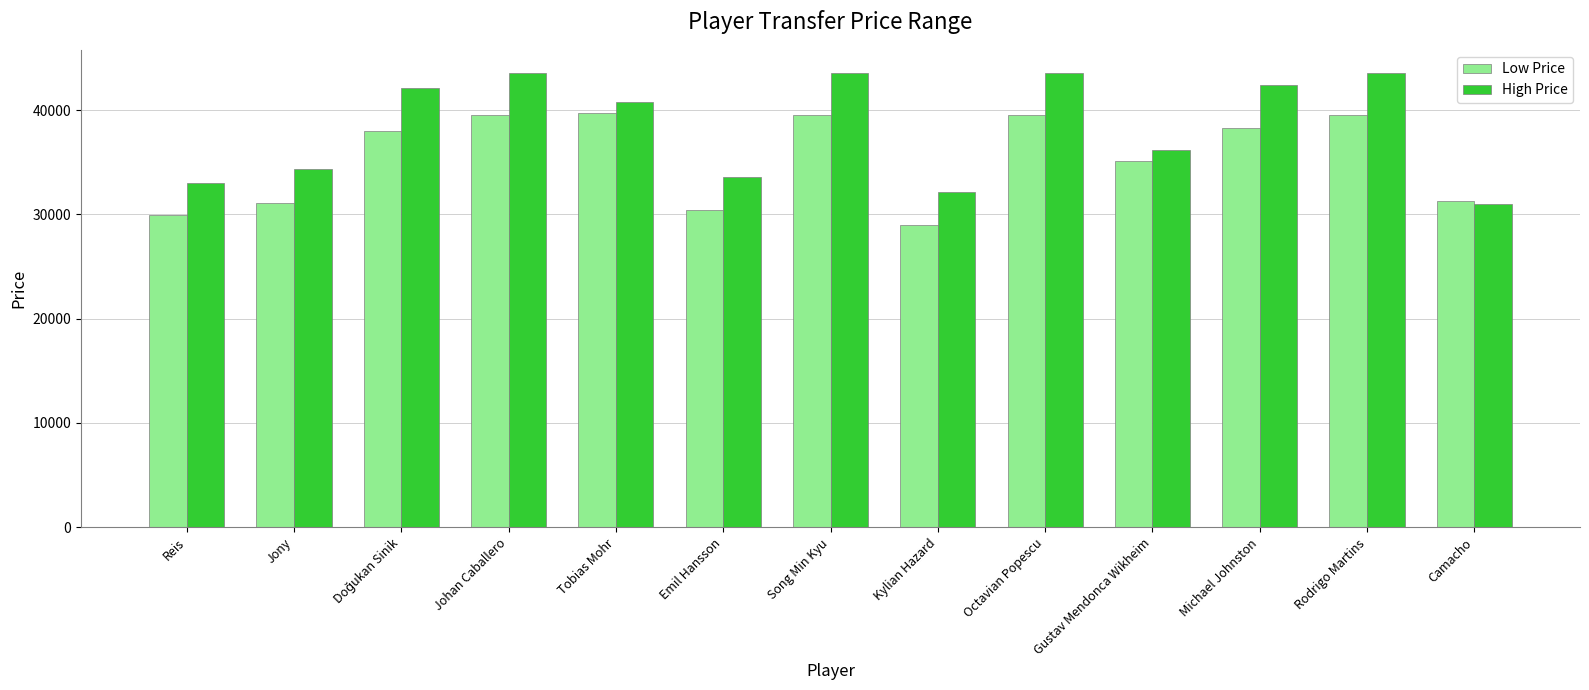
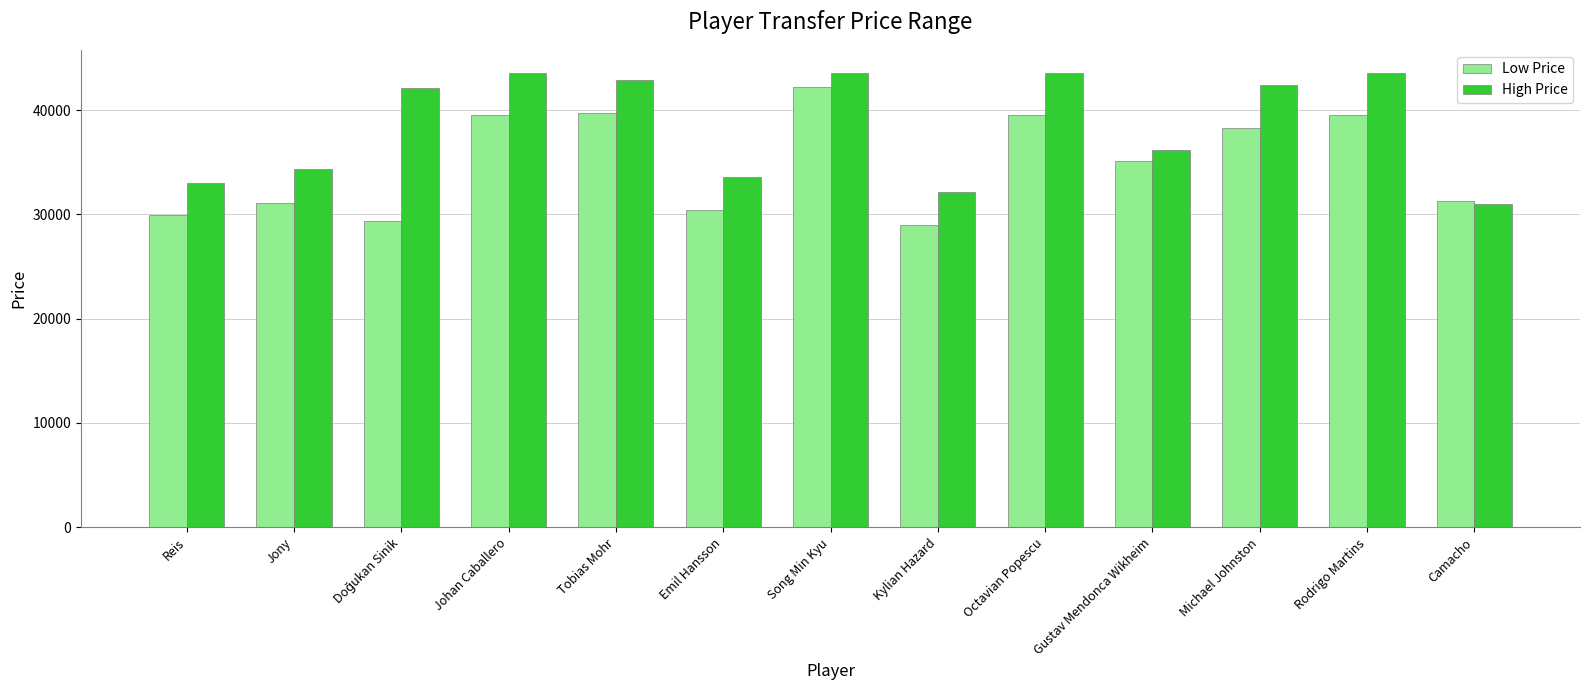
Low Price, Doğukan Sinik: 38000 -> 29400
High Price, Tobias Mohr: 40800 -> 42900
Low Price, Song Min Kyu: 39500 -> 42300
